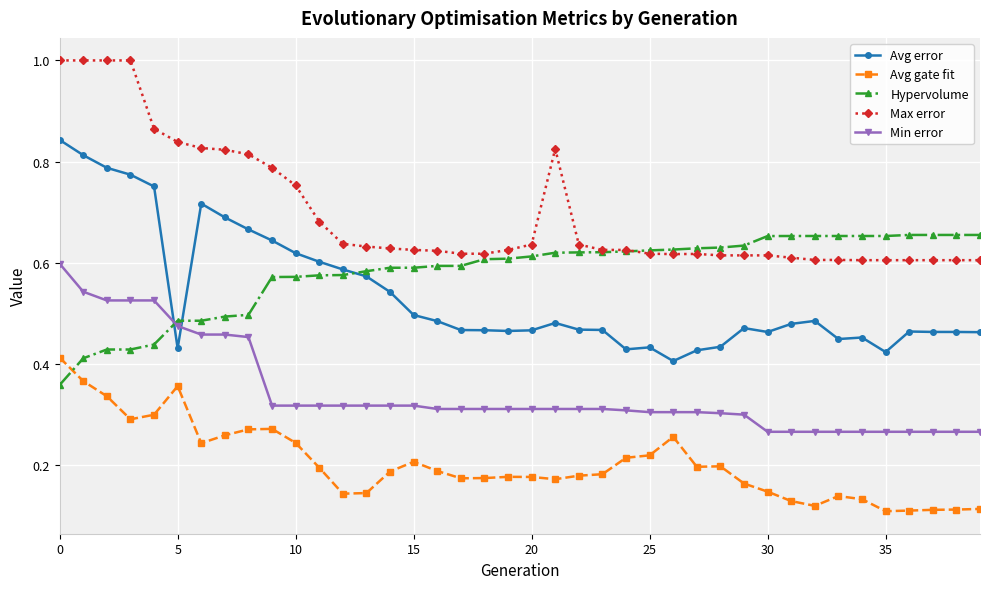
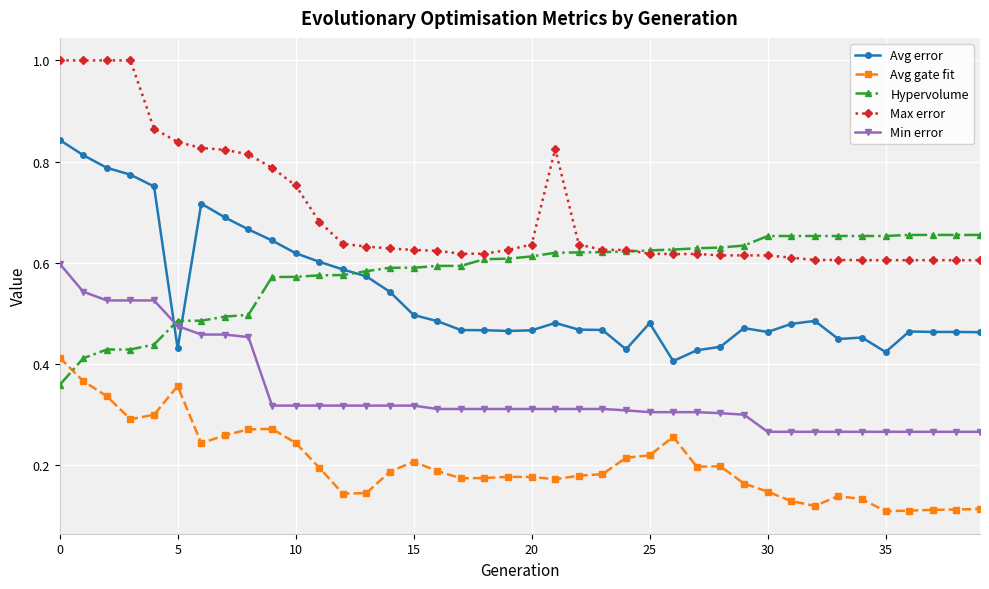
Avg error, 25: 0.43 -> 0.48
